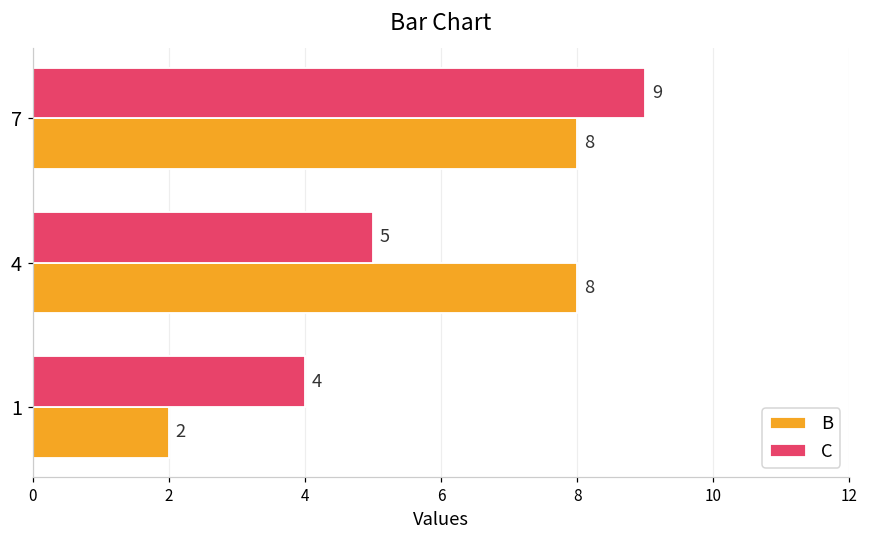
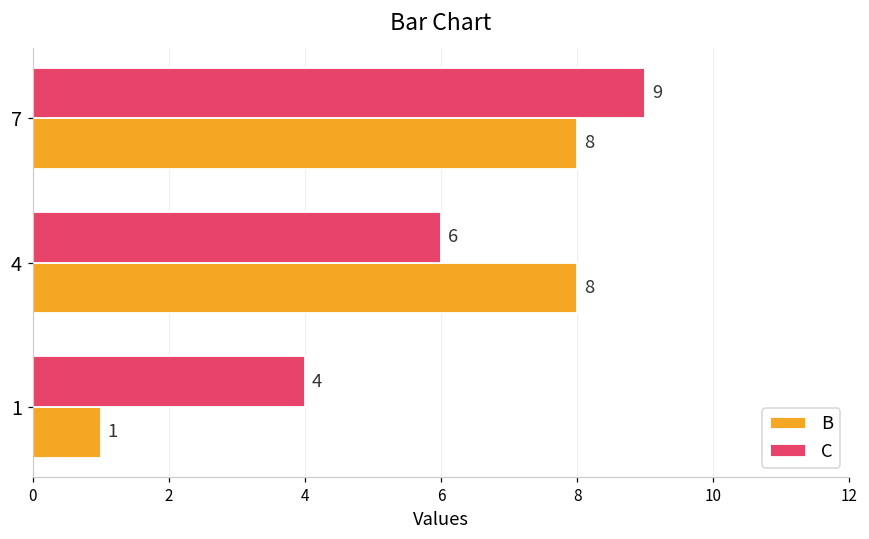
C, 4: 5 -> 6
B, 1: 2 -> 1
